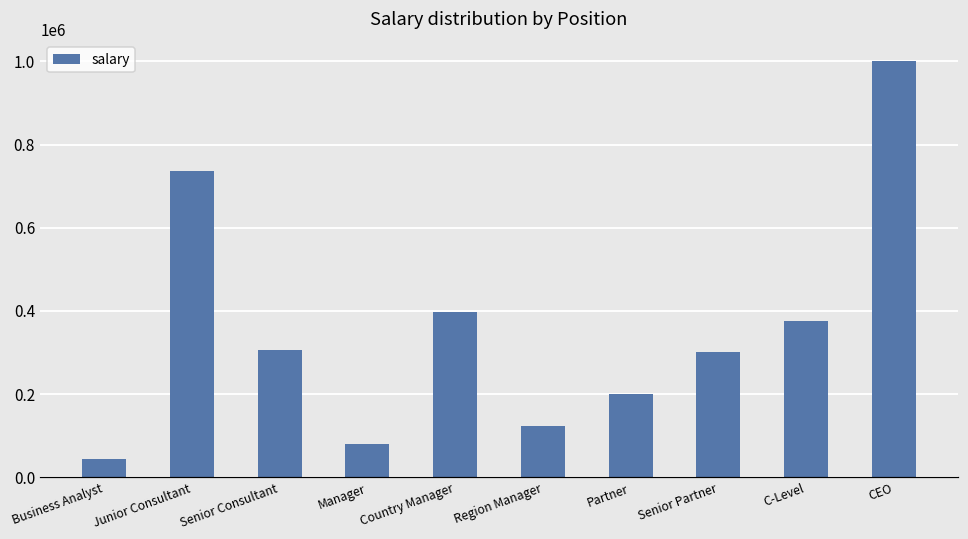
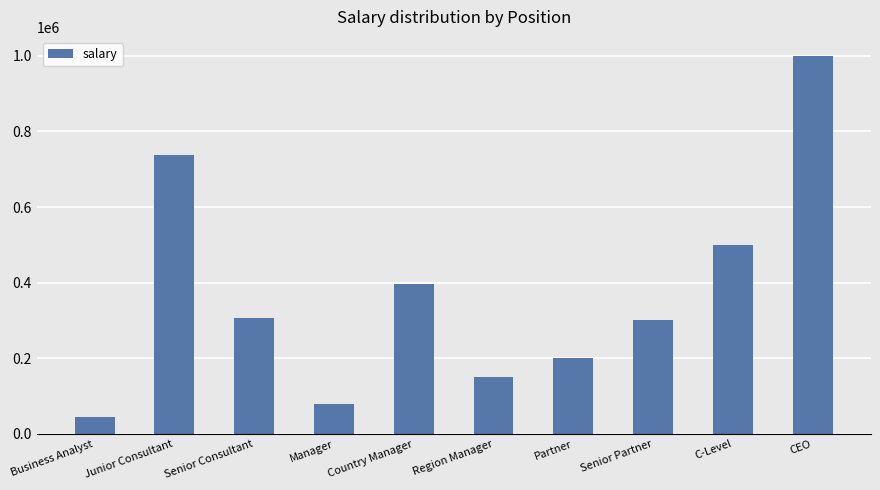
Region Manager: 120000 -> 150000
C-Level: 380000 -> 500000
